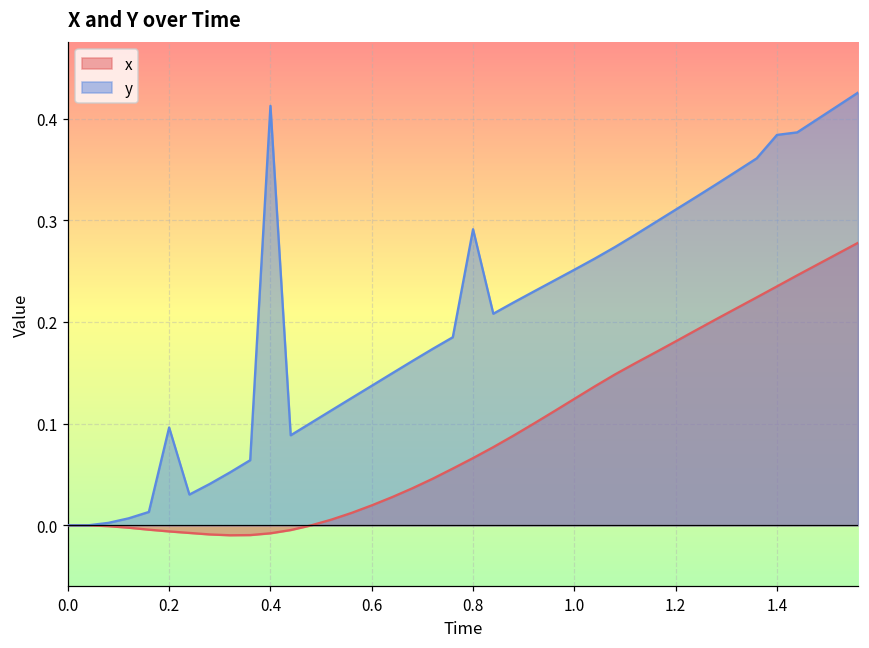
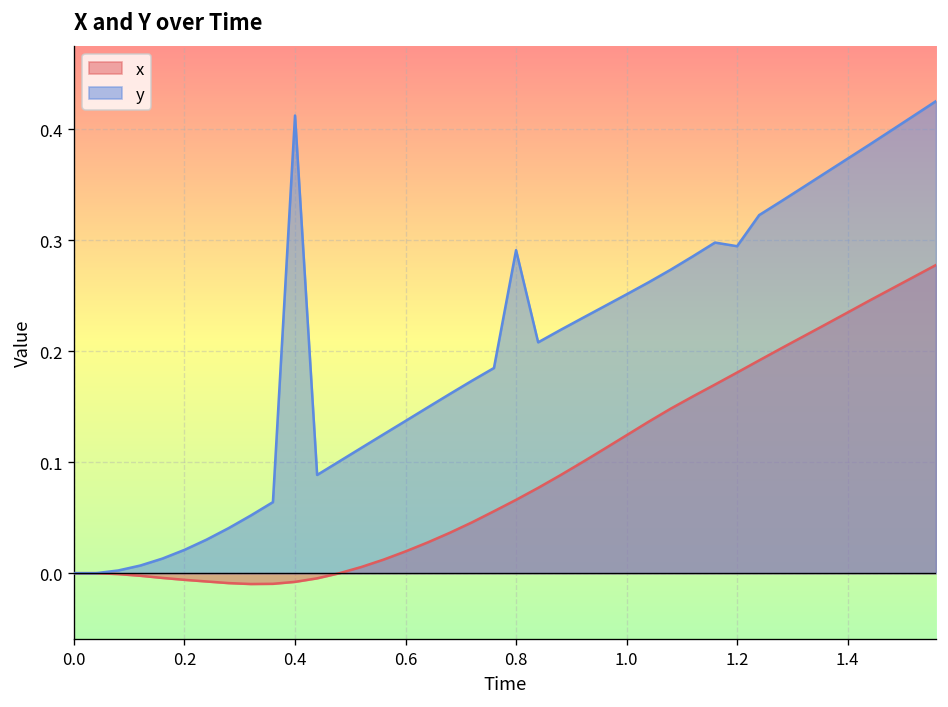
y, 0.2: 0.10 -> 0.02
y, 1.2: 0.31 -> 0.29
y, 1.4: 0.38 -> 0.37
